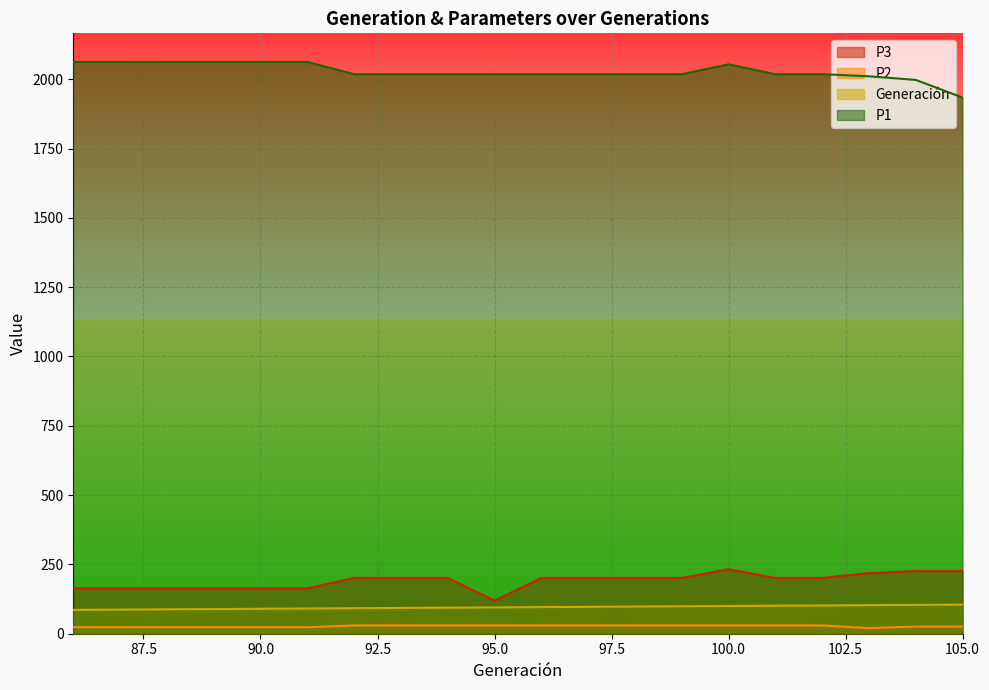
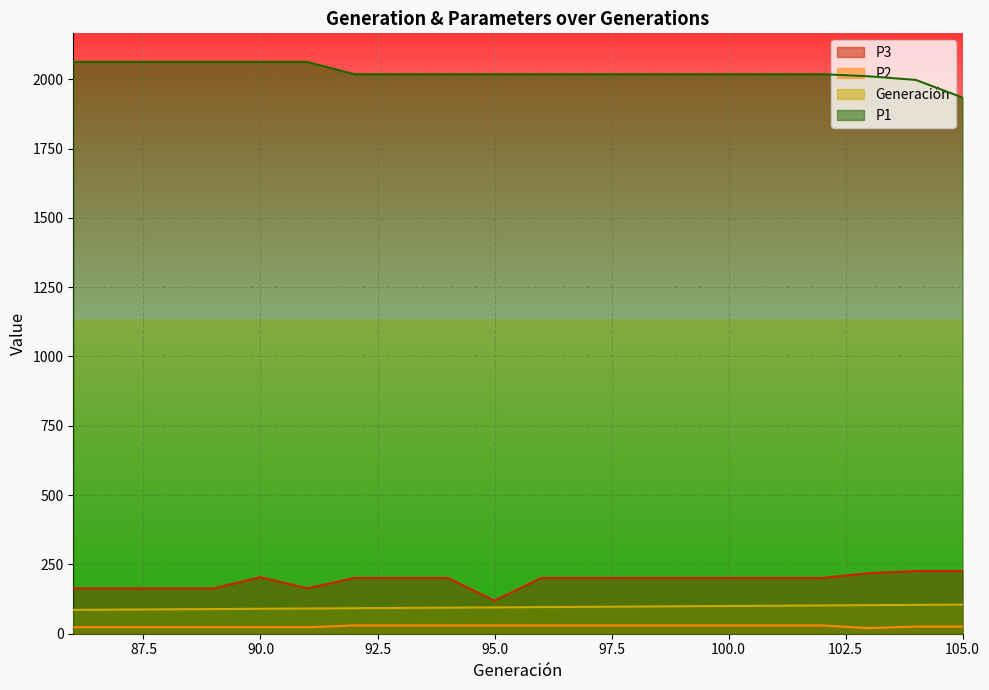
P3, 90.0: 160 -> 200
P3, 100.0: 230 -> 200
P1, 100.0: 2050 -> 2020
